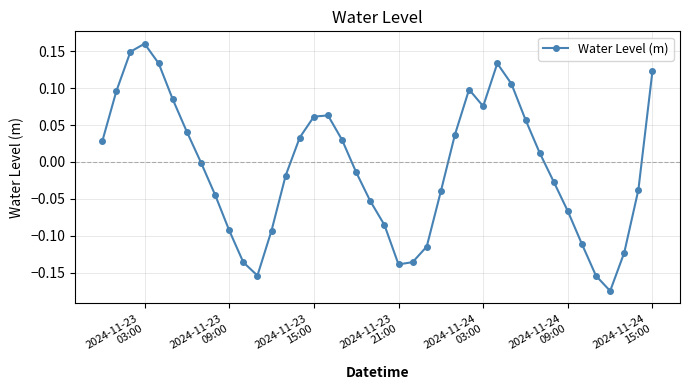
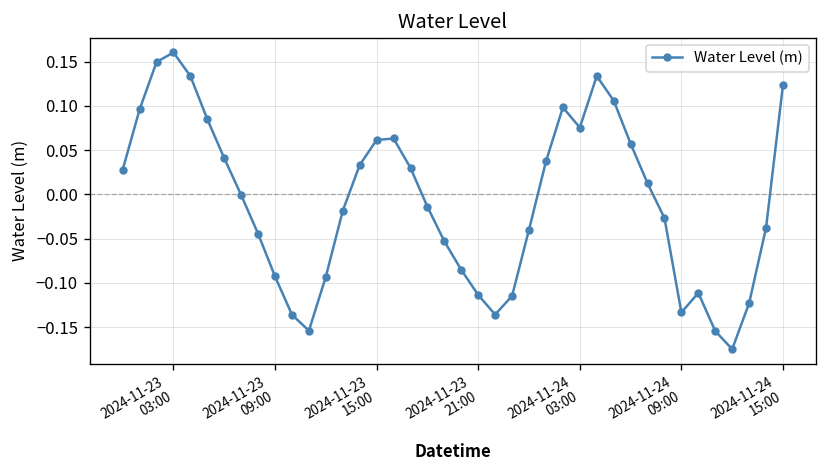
2024-11-23 21:00: -0.14 -> -0.11
2024-11-24 09:00: -0.07 -> -0.13
